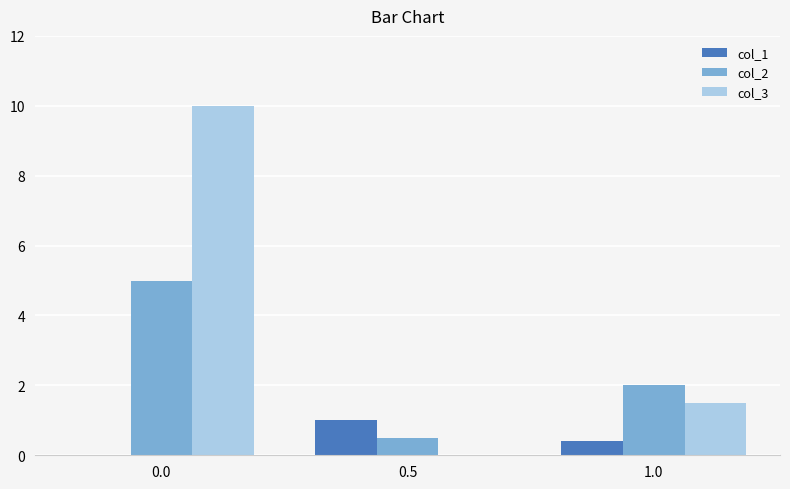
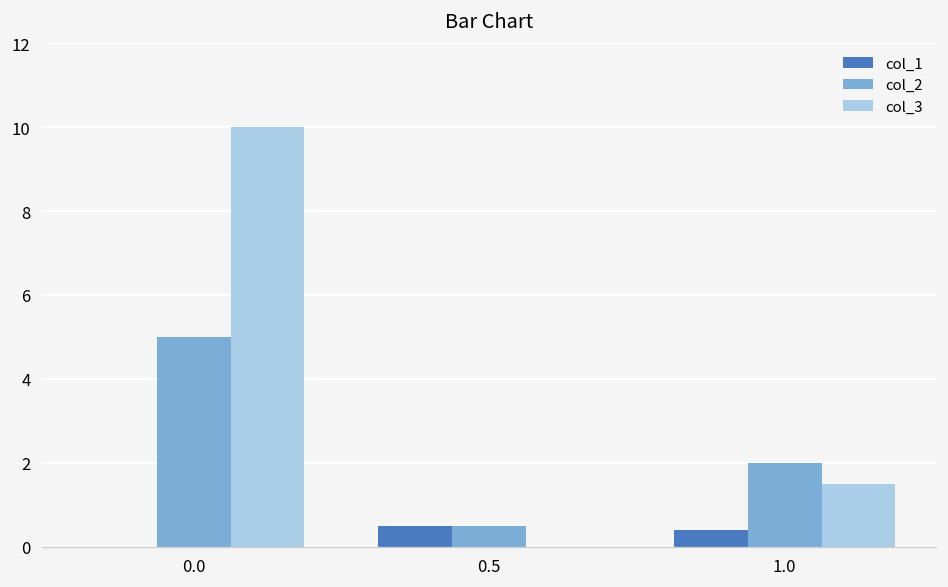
col_1, 0.5: 1.0 -> 0.5
